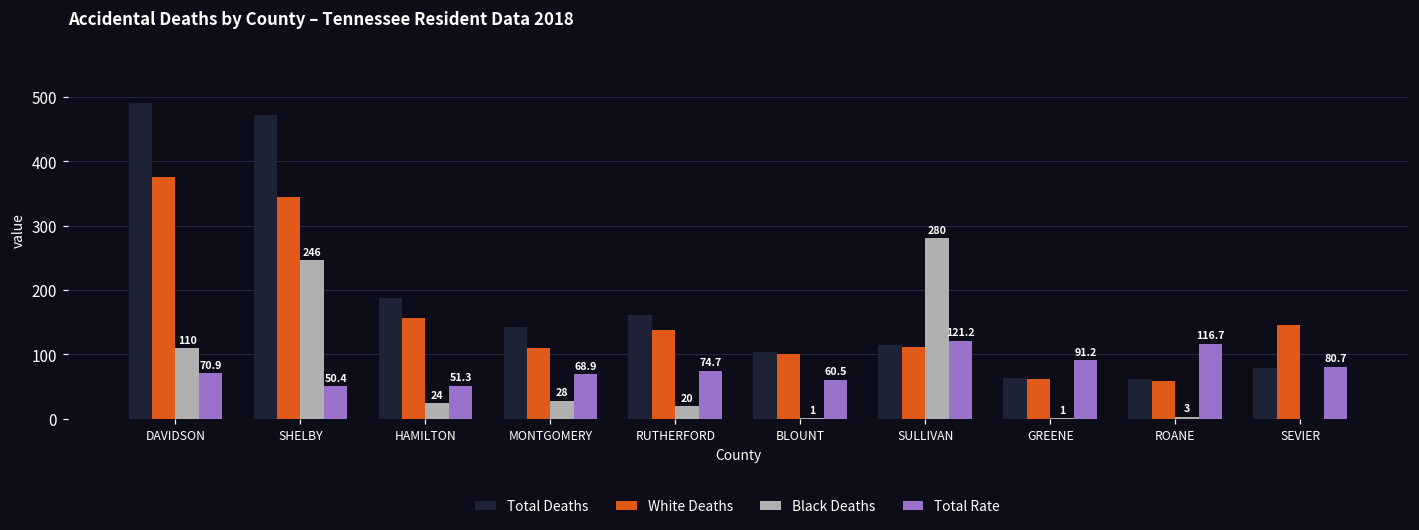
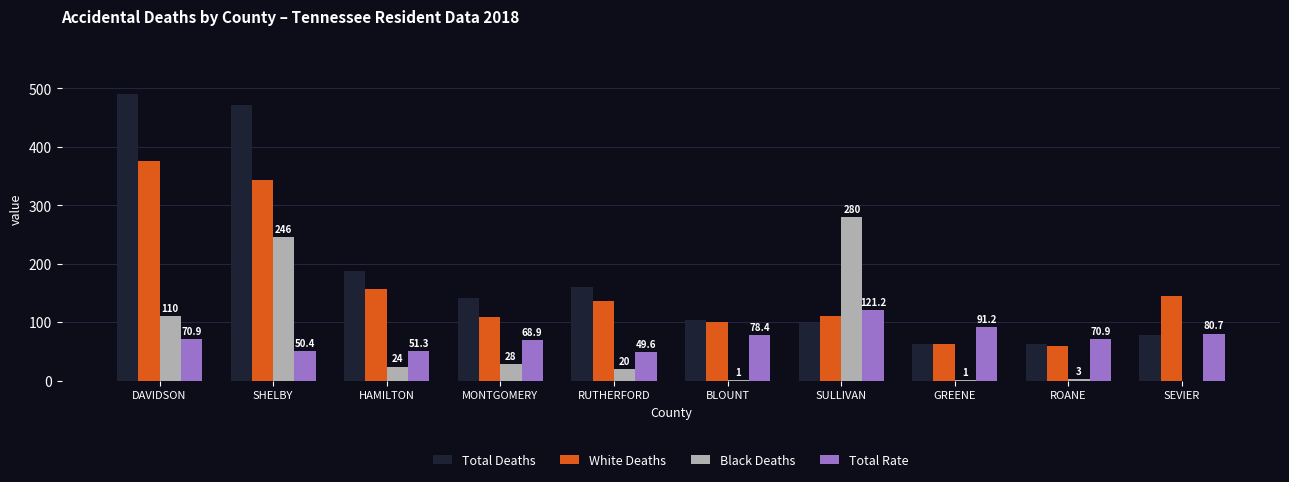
Total Rate, RUTHERFORD: 74.7 -> 49.6
Total Rate, BLOUNT: 60.5 -> 78.4
Total Deaths, SULLIVAN: 110 -> 100
Total Rate, ROANE: 116.7 -> 70.9
